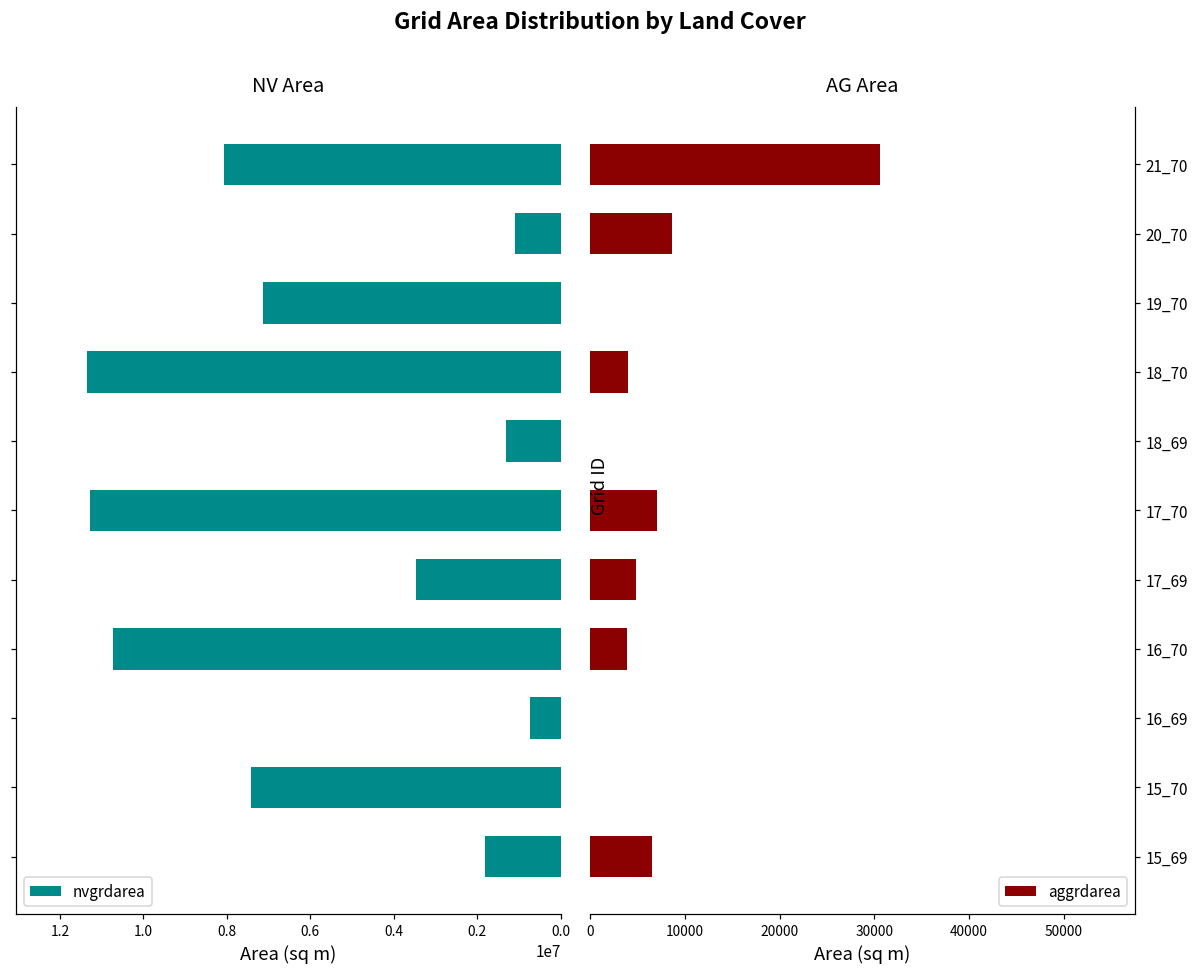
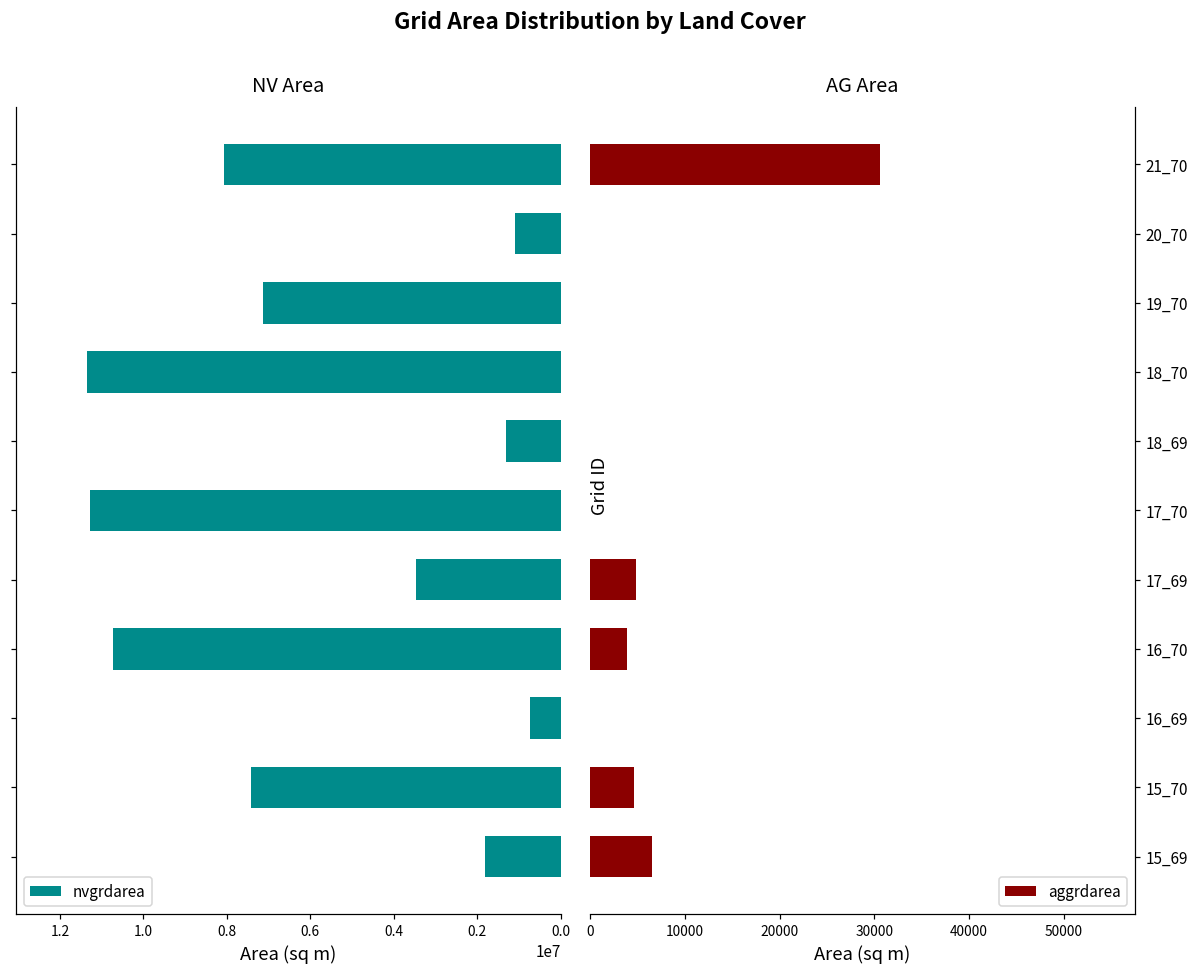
AG Area, 20_70: 9000 -> 0
AG Area, 18_70: 4000 -> 0
AG Area, 17_70: 7000 -> 0
AG Area, 15_70: 0 -> 5000
